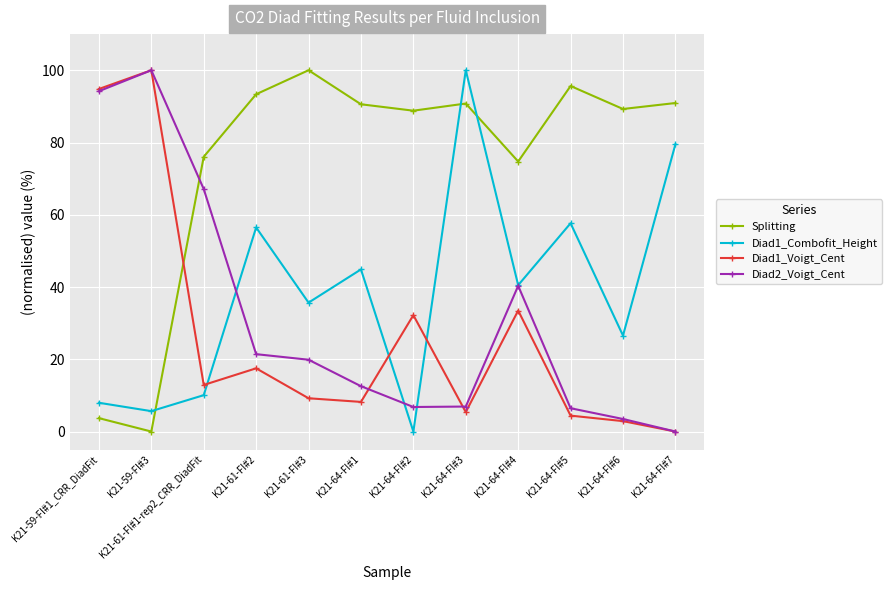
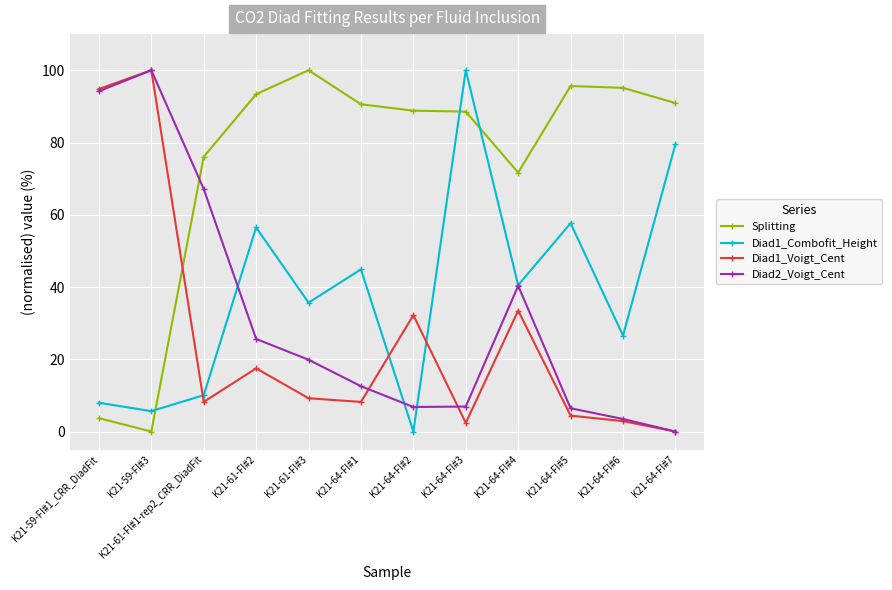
Diad1_Voigt_Cent, K21-61-FI#1-rep2_CRR_DiadFit: 13 -> 8
Diad2_Voigt_Cent, K21-61-FI#2: 21 -> 26
Splitting, K21-64-FI#3: 91 -> 89
Diad1_Voigt_Cent, K21-64-FI#3: 5 -> 2
Splitting, K21-64-FI#4: 75 -> 72
Splitting, K21-64-FI#6: 89 -> 95
